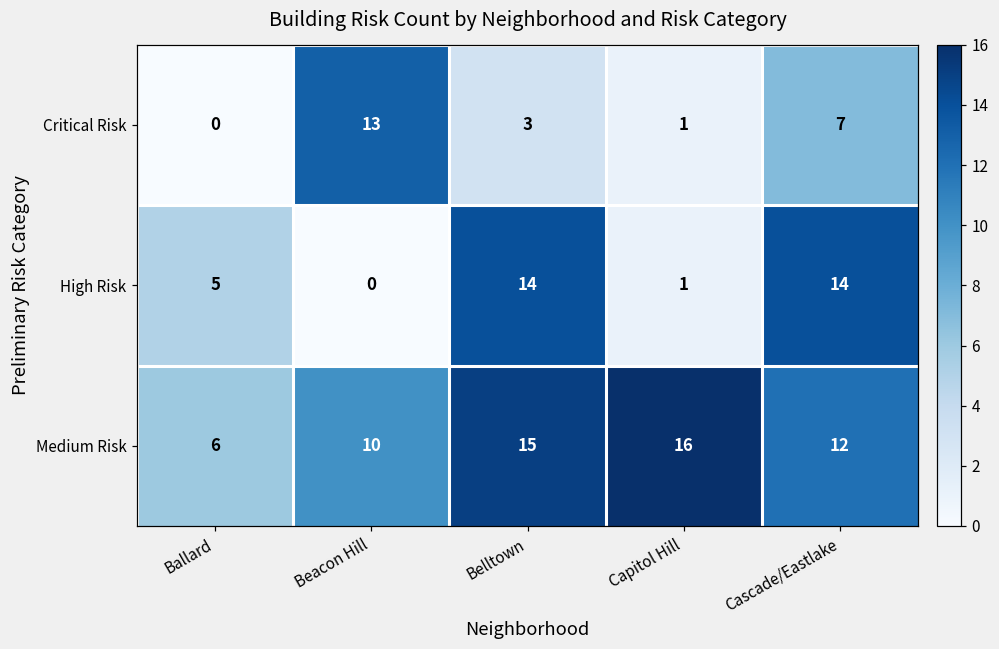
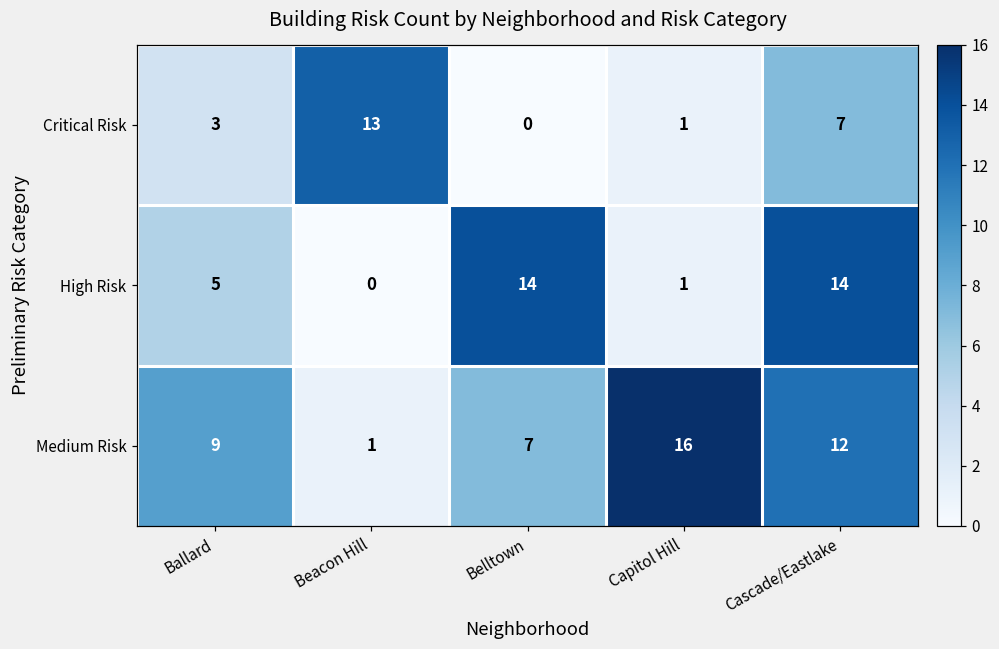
Critical Risk, Ballard: 0 -> 3
Critical Risk, Belltown: 3 -> 0
Medium Risk, Ballard: 6 -> 9
Medium Risk, Beacon Hill: 10 -> 1
Medium Risk, Belltown: 15 -> 7
